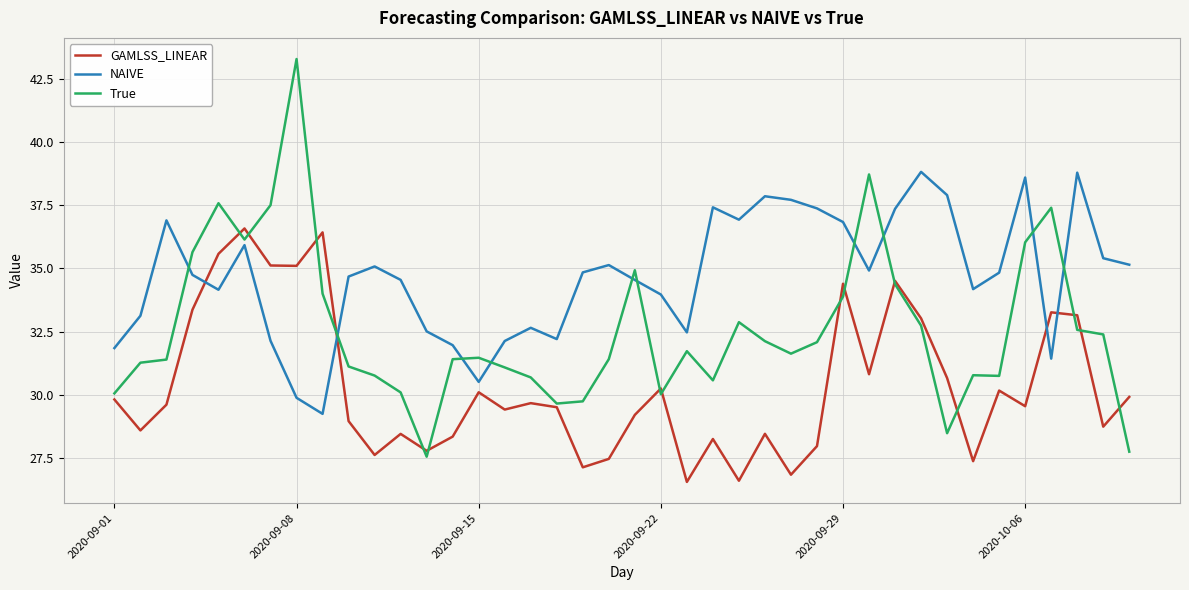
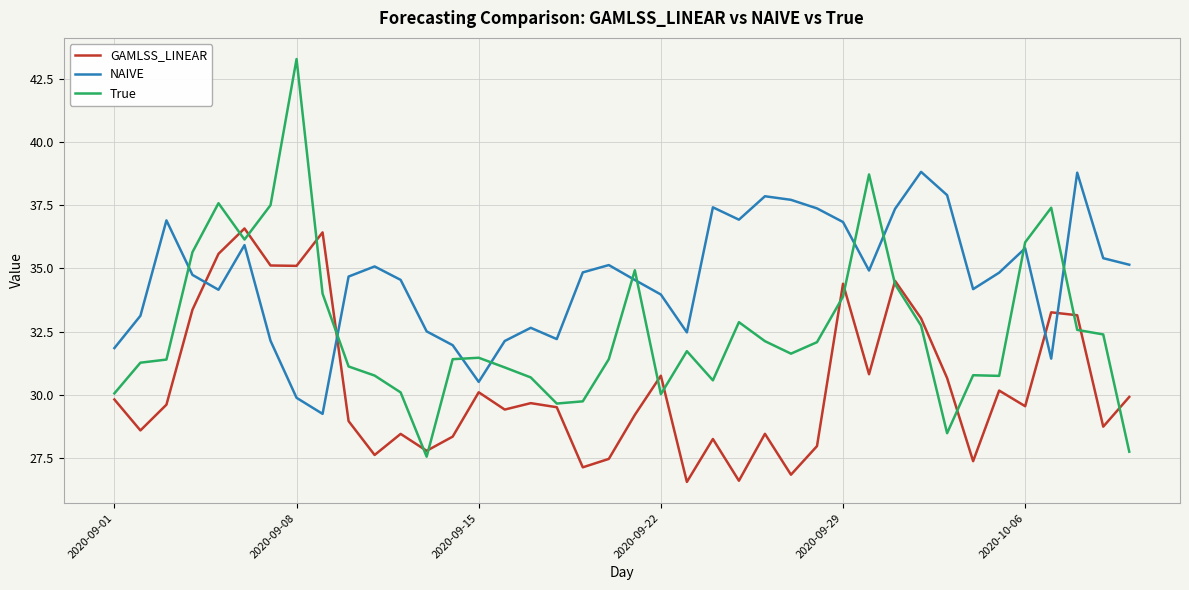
GAMLSS_LINEAR, 2020-09-22: 30.2 -> 30.8
NAIVE, 2020-10-06: 38.6 -> 35.8
